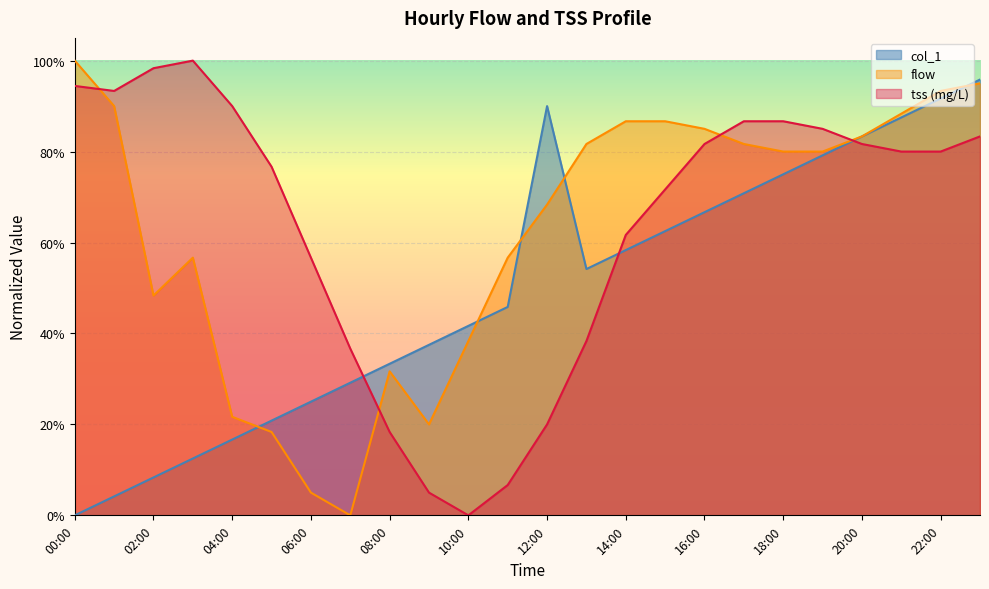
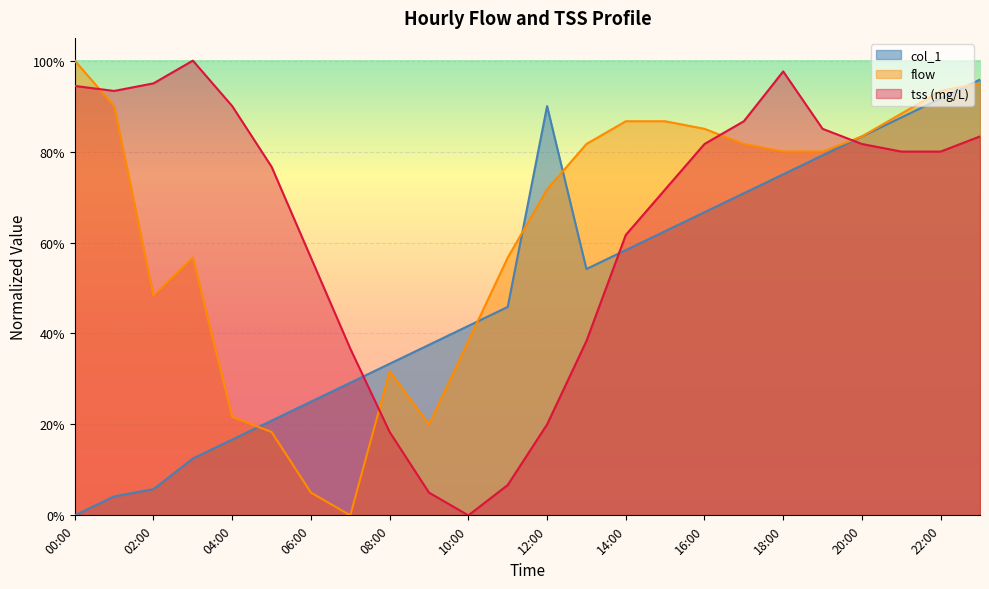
col_1, 02:00: 8% -> 6%
tss (mg/L), 02:00: 98% -> 95%
flow, 12:00: 68% -> 72%
tss (mg/L), 18:00: 87% -> 98%
